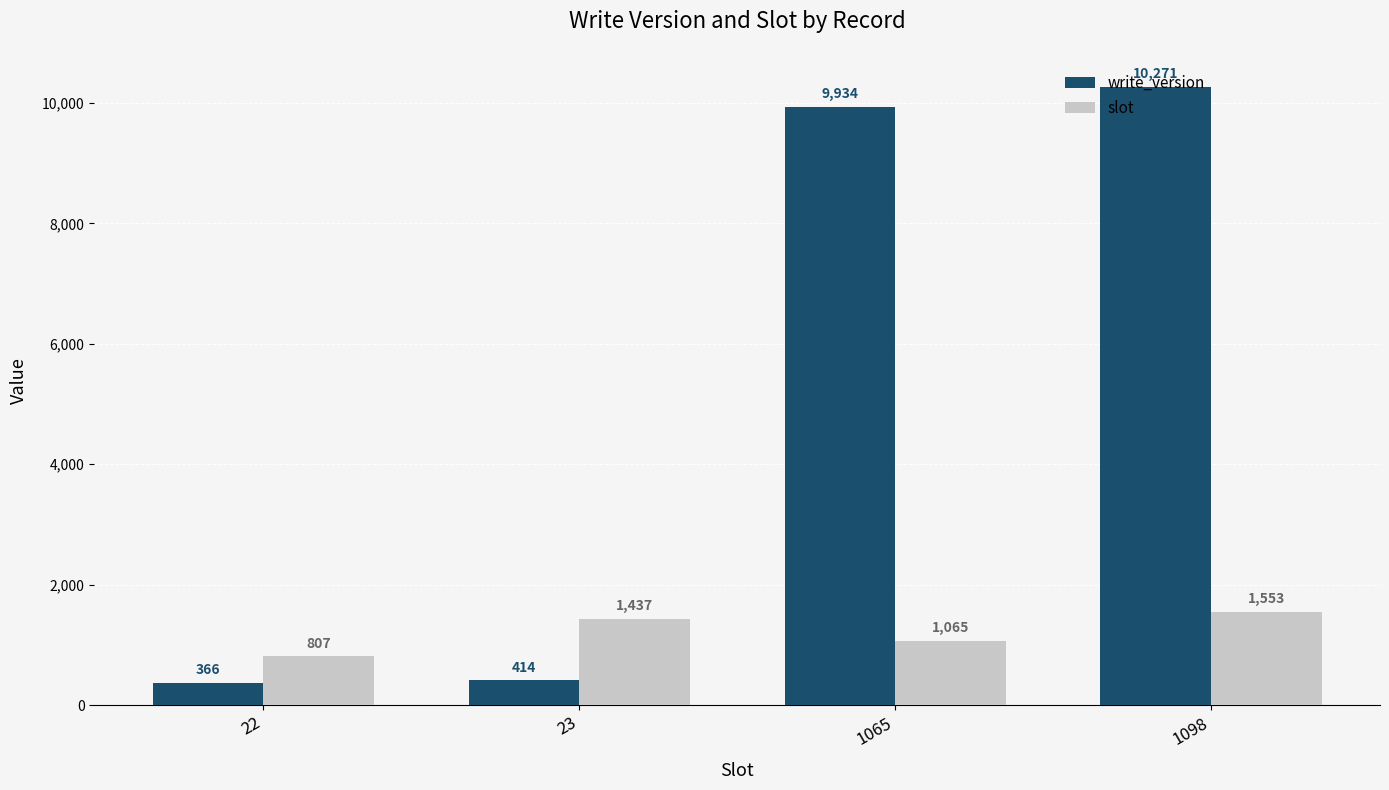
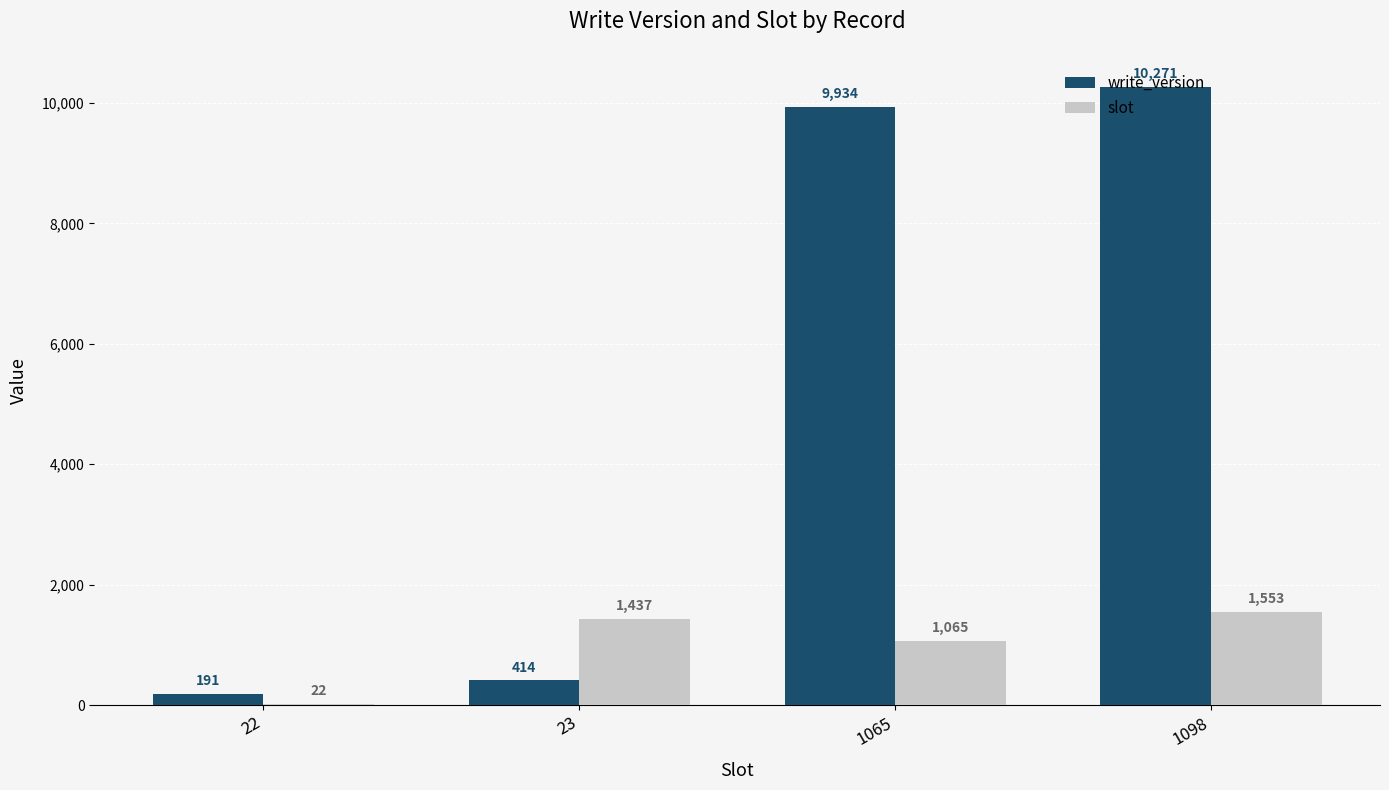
write_version, 22: 366 -> 191
slot, 22: 807 -> 22
